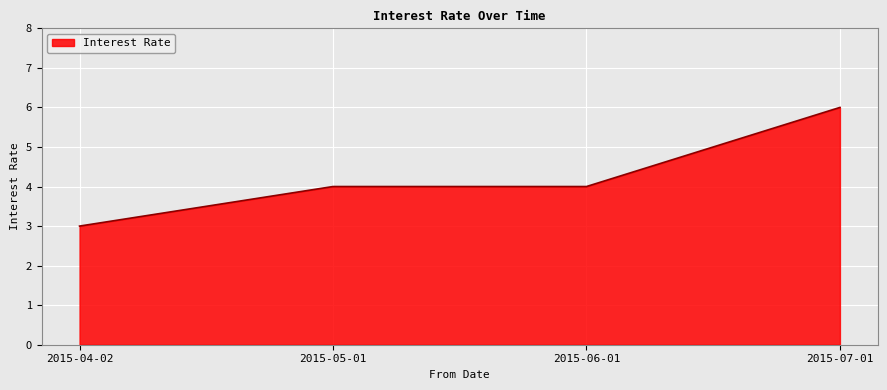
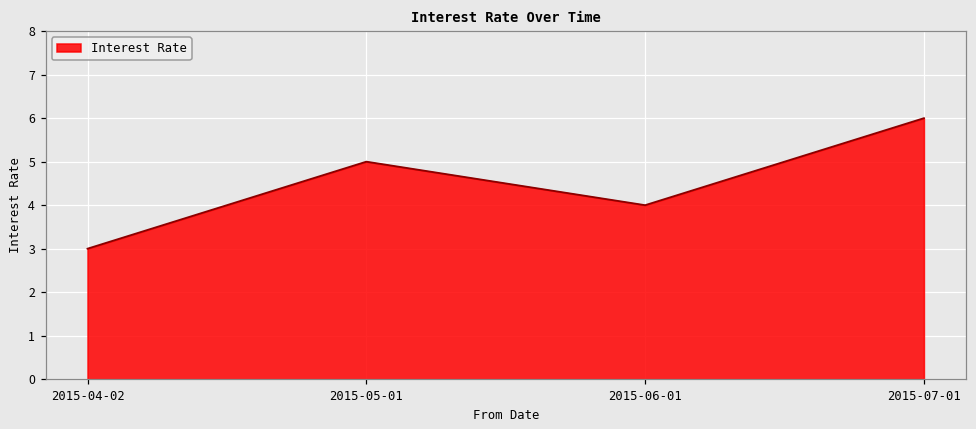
2015-05-01: 4 -> 5
